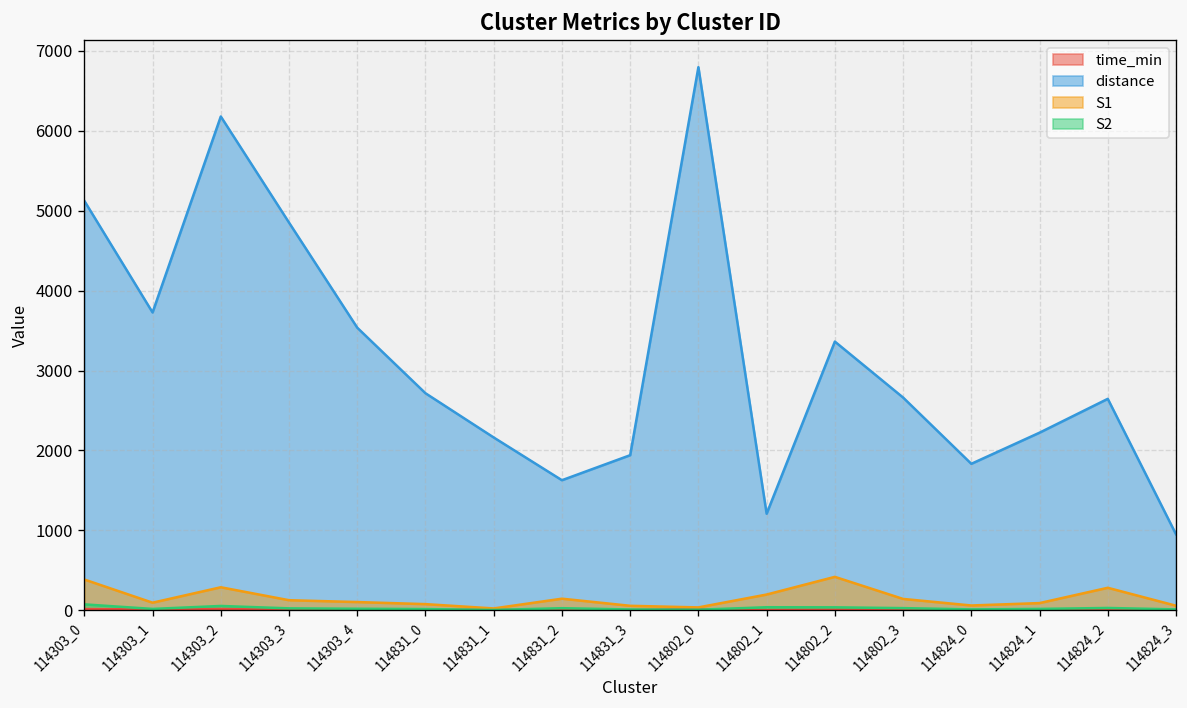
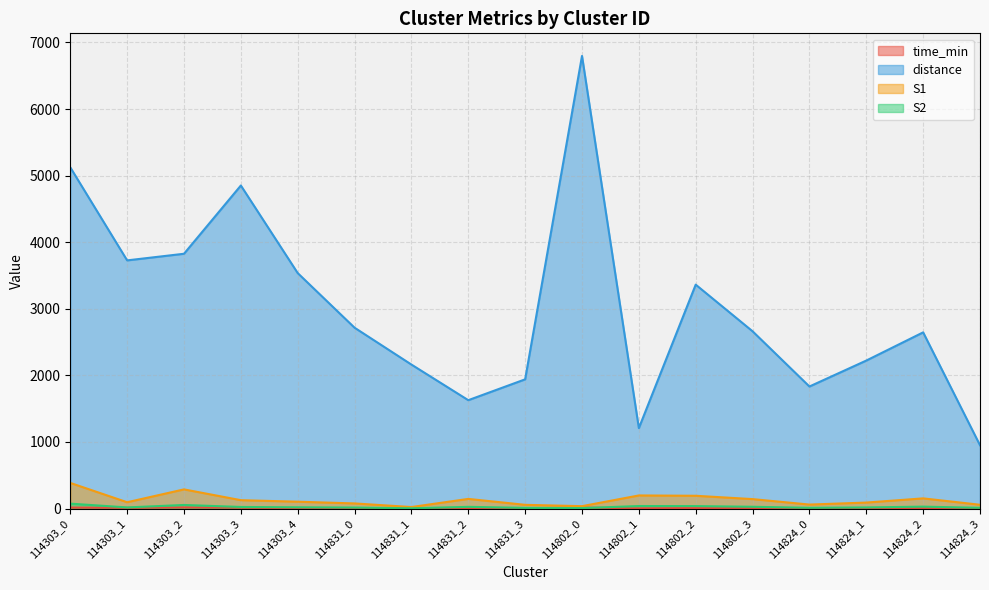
distance, 114303_2: 6200 -> 3800
S1, 114802_2: 400 -> 200
S1, 114824_2: 300 -> 200
